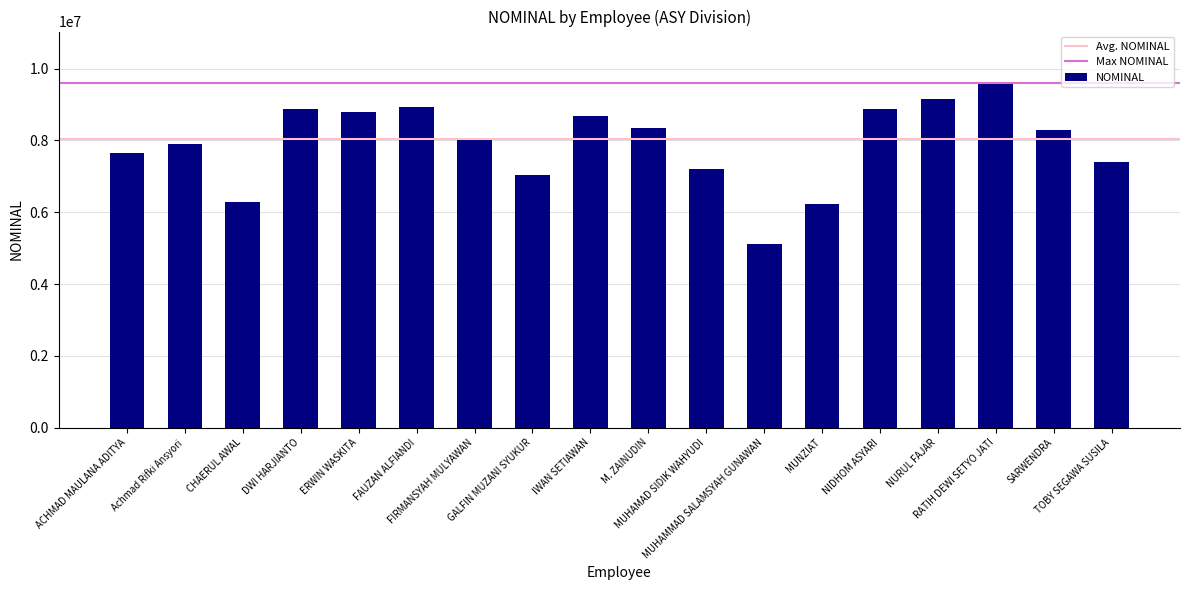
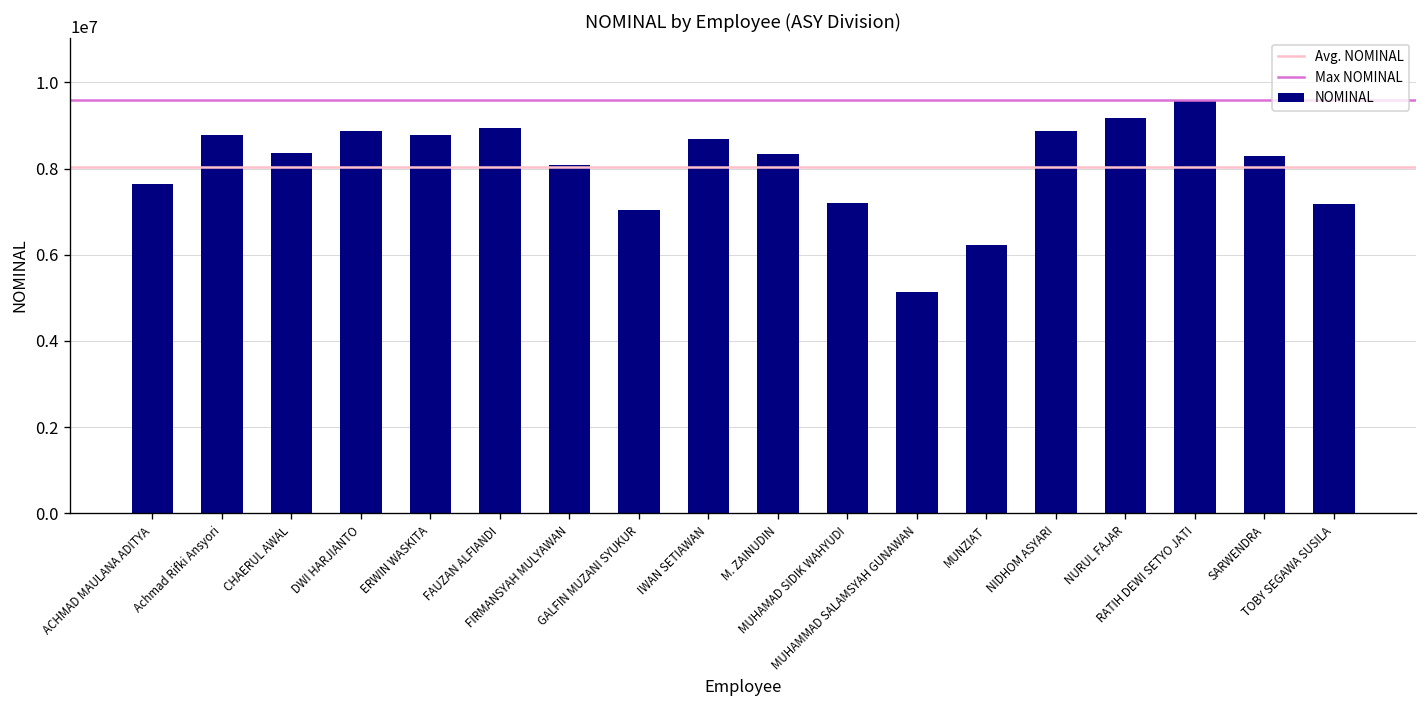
Achmad Rifki Ansyori: 7900000 -> 8800000
CHAERUL AWAL: 6300000 -> 8400000
TOBY SEGAWA SUSILA: 7400000 -> 7200000
